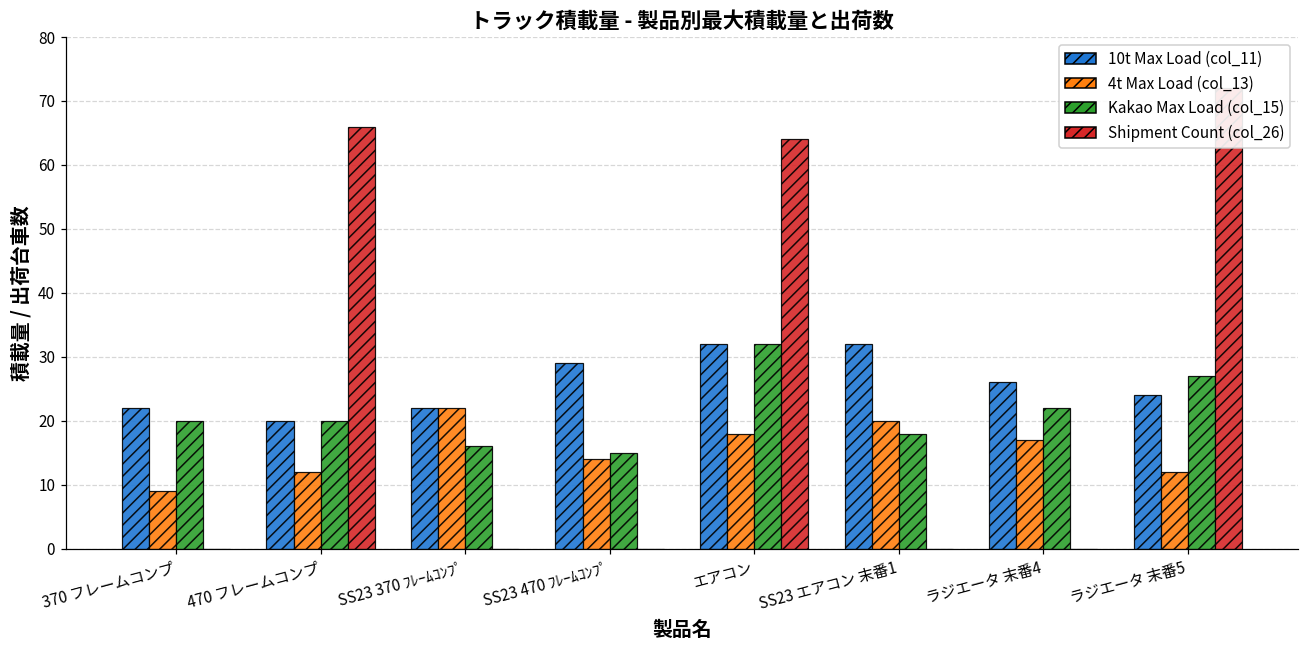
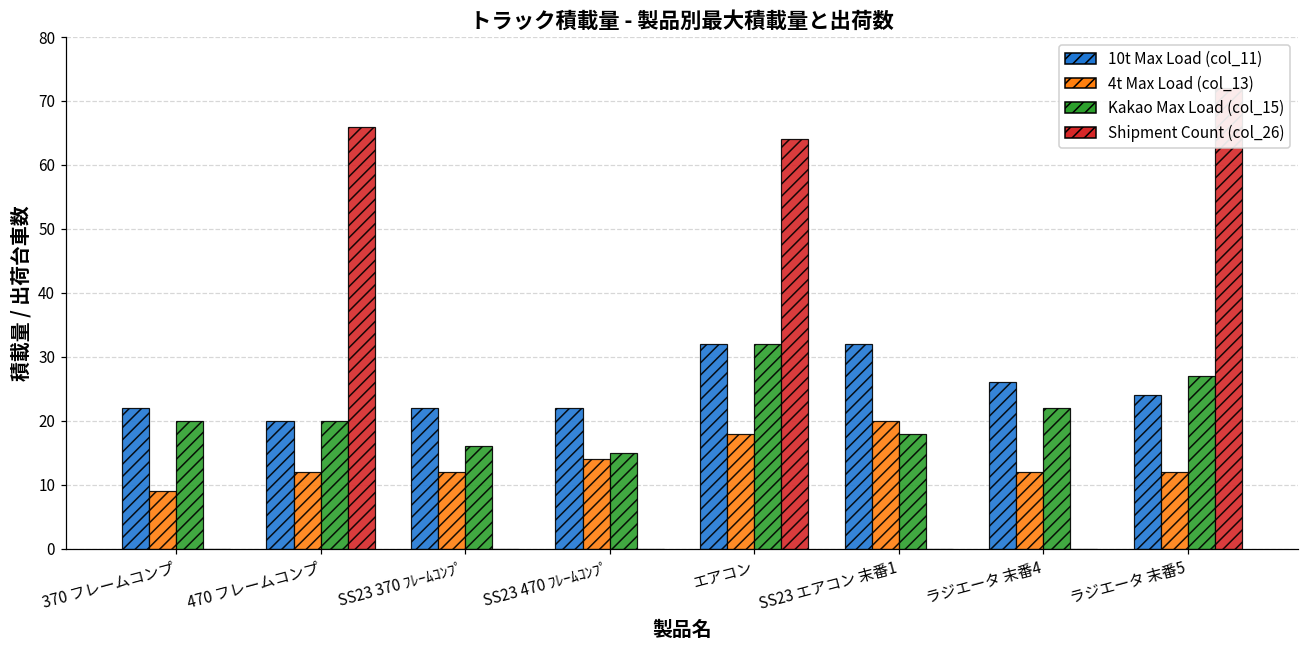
4t Max Load (col_13), SS23 370 ﾌﾚｰﾑｺﾝﾌﾟ: 22 -> 12
10t Max Load (col_11), SS23 470 ﾌﾚｰﾑｺﾝﾌﾟ: 29 -> 22
4t Max Load (col_13), ラジエータ 末番4: 17 -> 12
